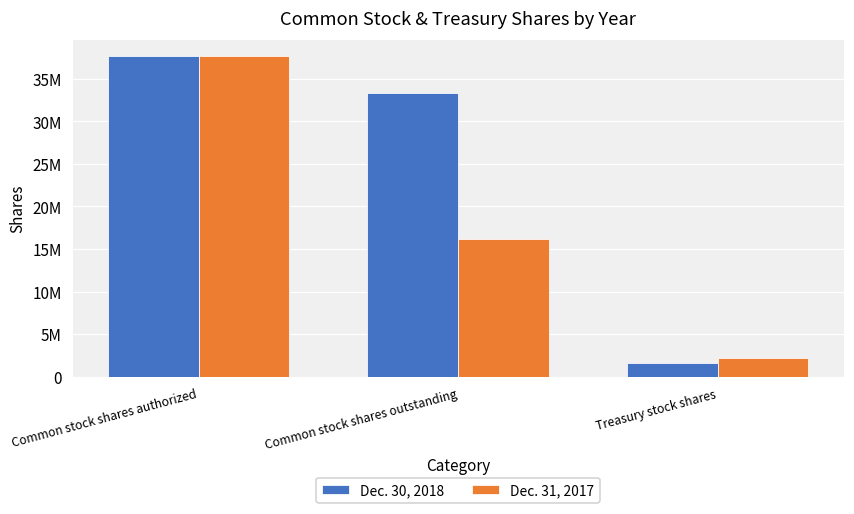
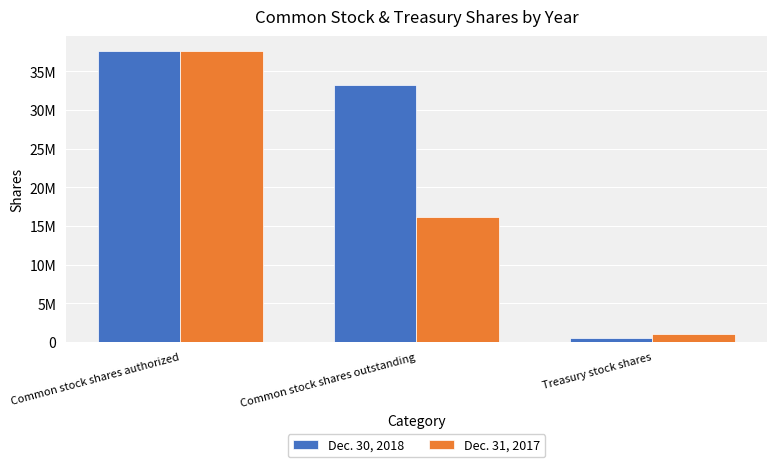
Dec. 30, 2018, Treasury stock shares: 2000000 -> 1000000
Dec. 31, 2017, Treasury stock shares: 2000000 -> 1000000
